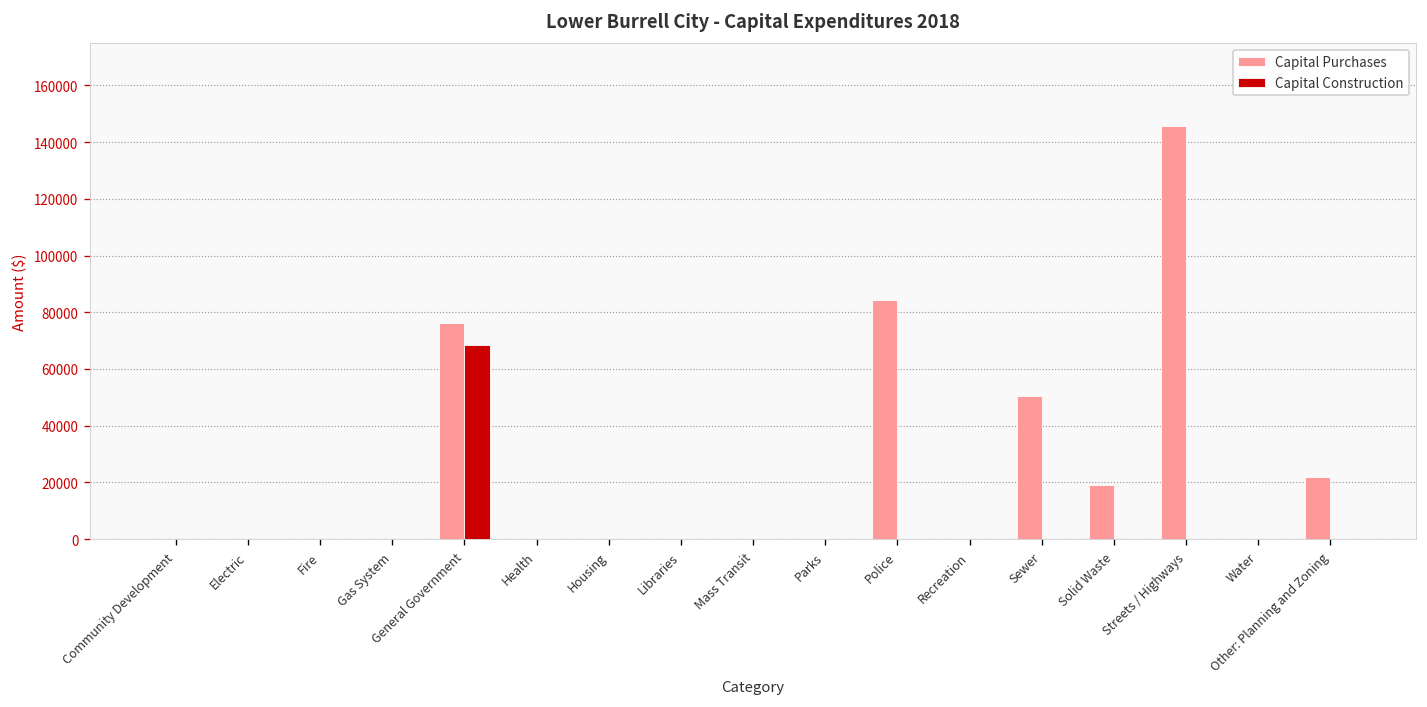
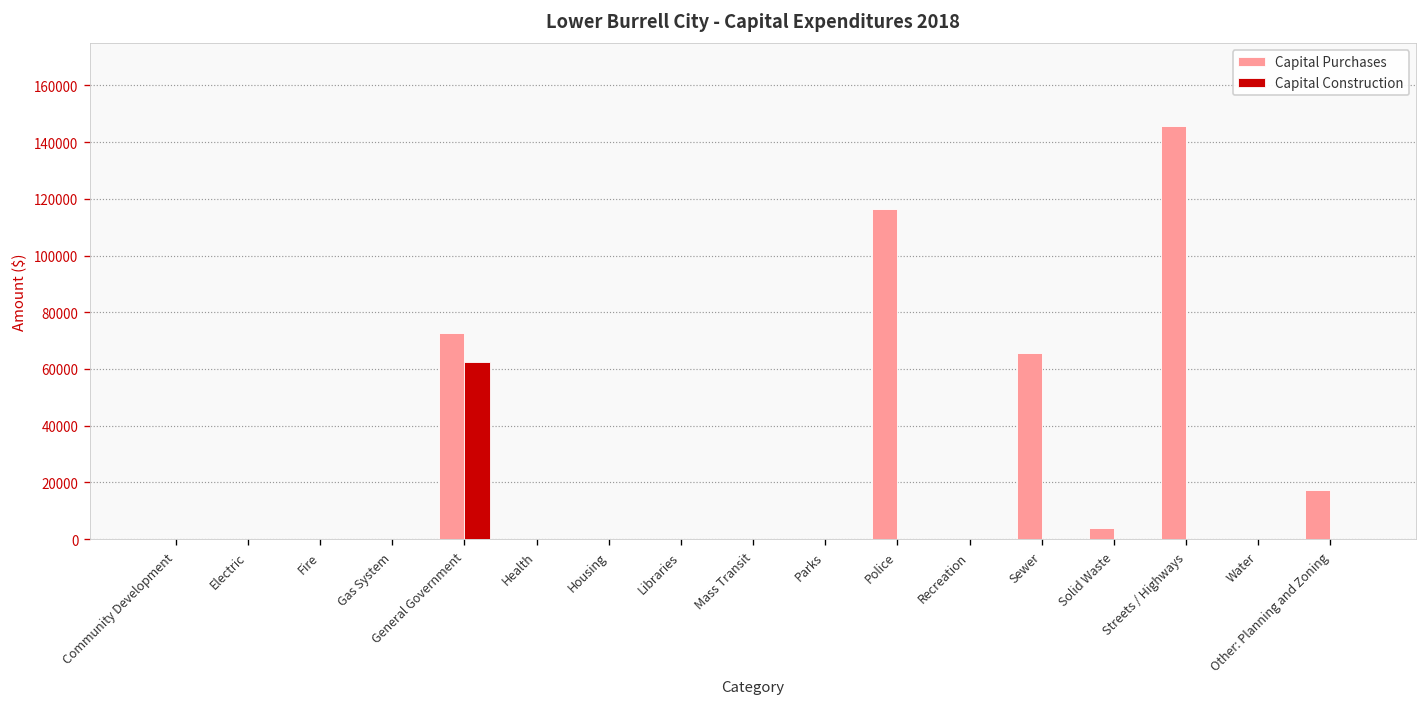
Capital Purchases, General Government: 76000 -> 73000
Capital Construction, General Government: 69000 -> 63000
Capital Purchases, Police: 84000 -> 116000
Capital Purchases, Sewer: 50000 -> 66000
Capital Purchases, Solid Waste: 19000 -> 4000
Capital Purchases, Other: Planning and Zoning: 22000 -> 17000
